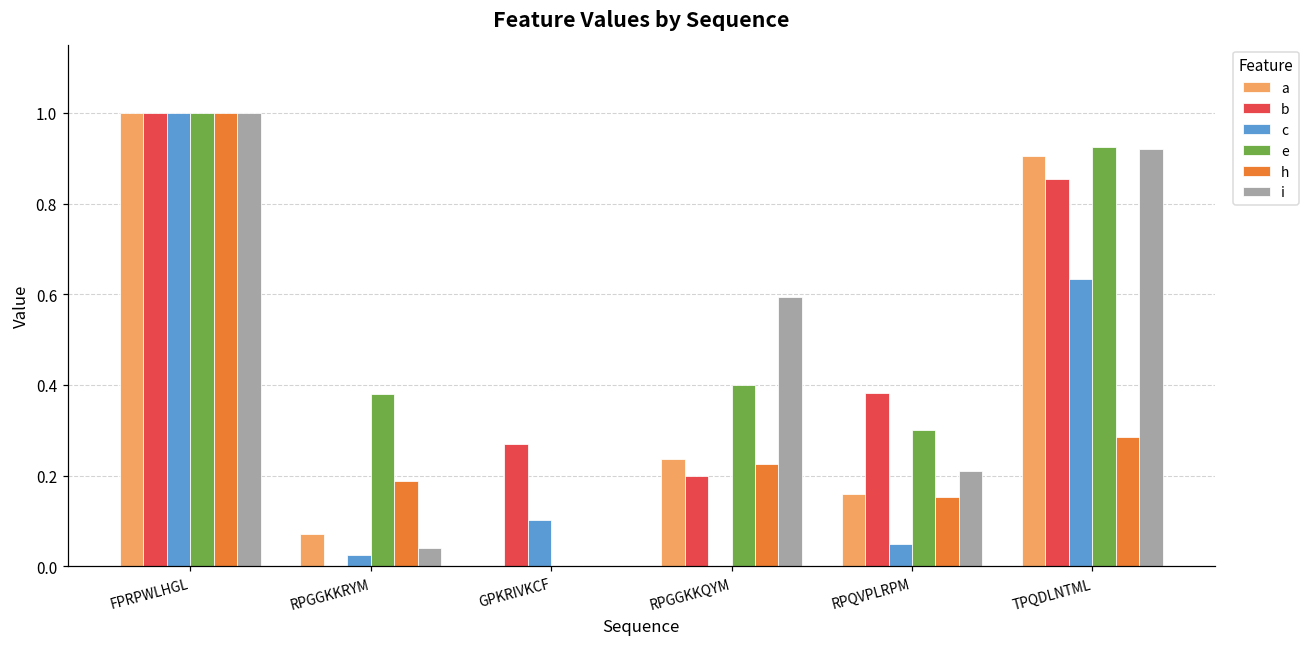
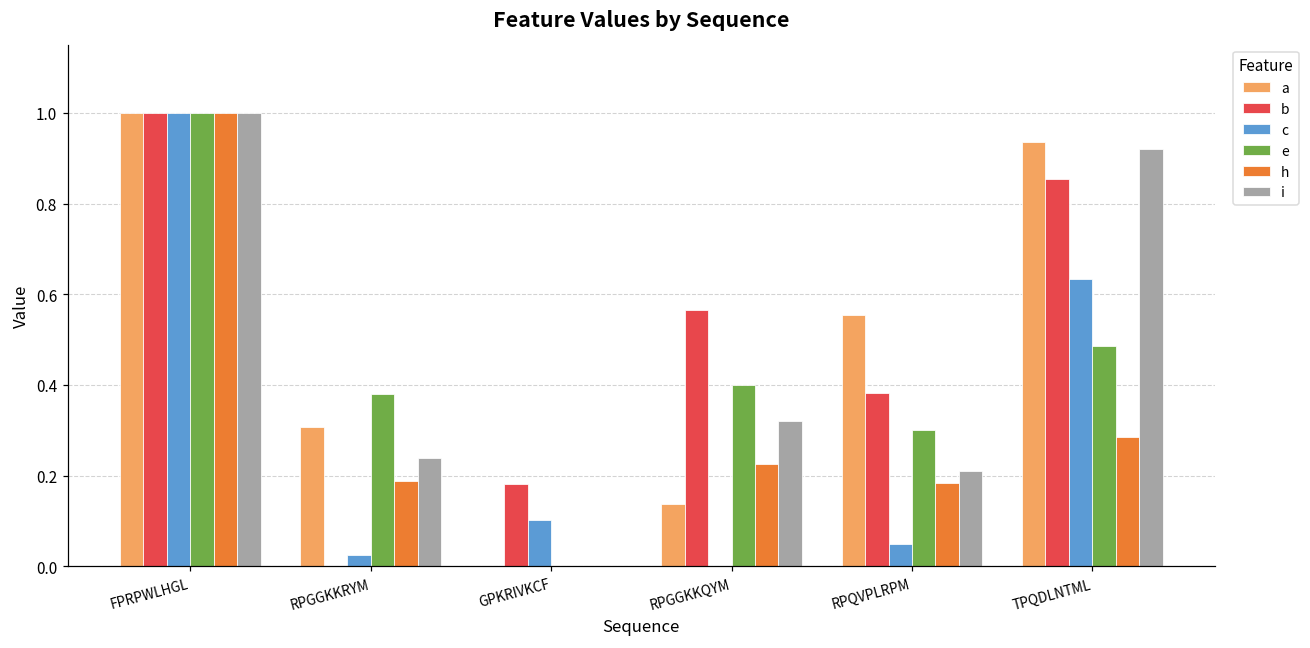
a, RPGGKKRYM: 0.07 -> 0.31
i, RPGGKKRYM: 0.04 -> 0.24
b, GPKRIVKCF: 0.27 -> 0.18
a, RPGGKKQYM: 0.24 -> 0.14
b, RPGGKKQYM: 0.20 -> 0.57
i, RPGGKKQYM: 0.59 -> 0.32
a, RPQVPLRPM: 0.16 -> 0.55
h, RPQVPLRPM: 0.15 -> 0.18
a, TPQDLNTML: 0.90 -> 0.94
e, TPQDLNTML: 0.93 -> 0.49
